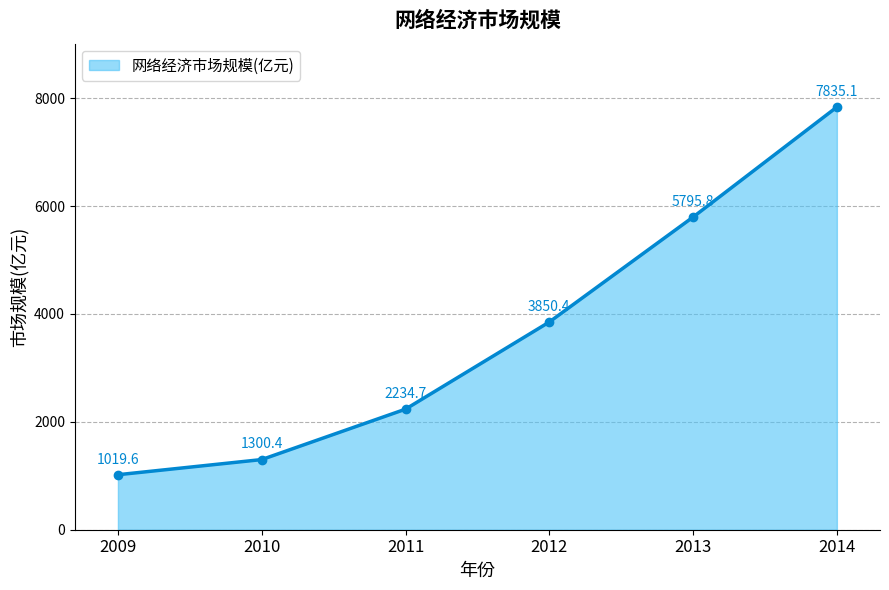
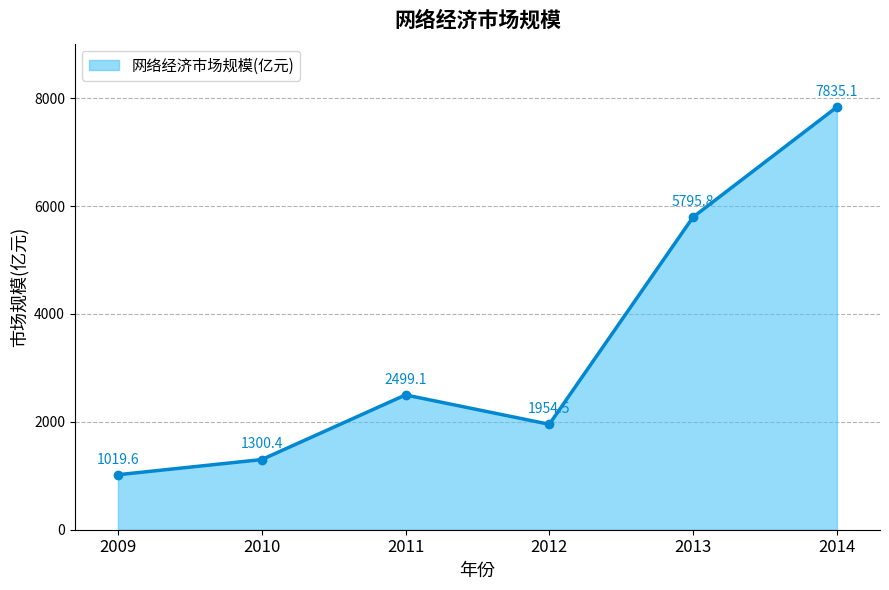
2011: 2234.7 -> 2499.1
2012: 3850.4 -> 1954.5
